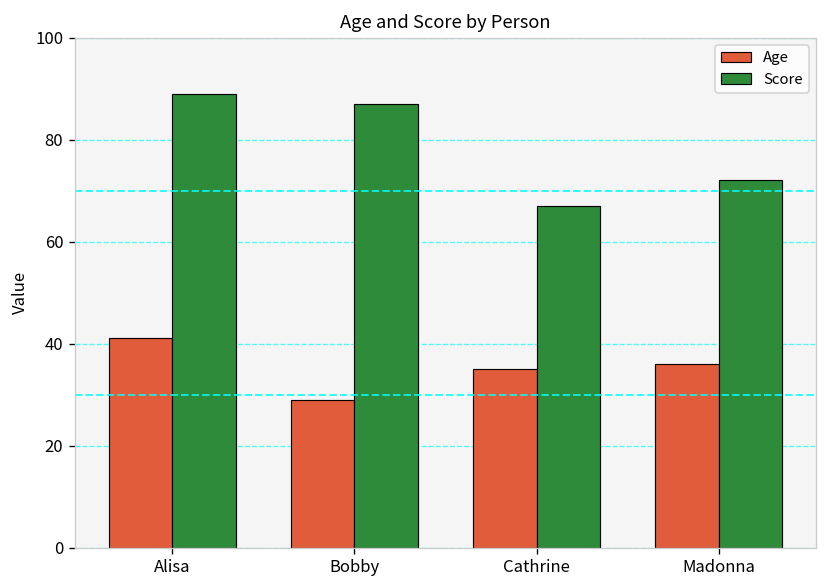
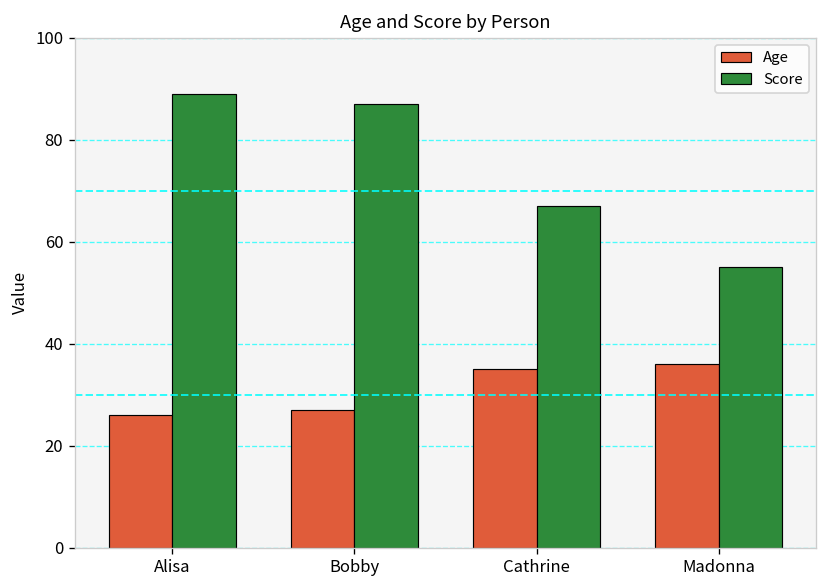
Age, Alisa: 41 -> 26
Age, Bobby: 29 -> 27
Score, Madonna: 72 -> 55
